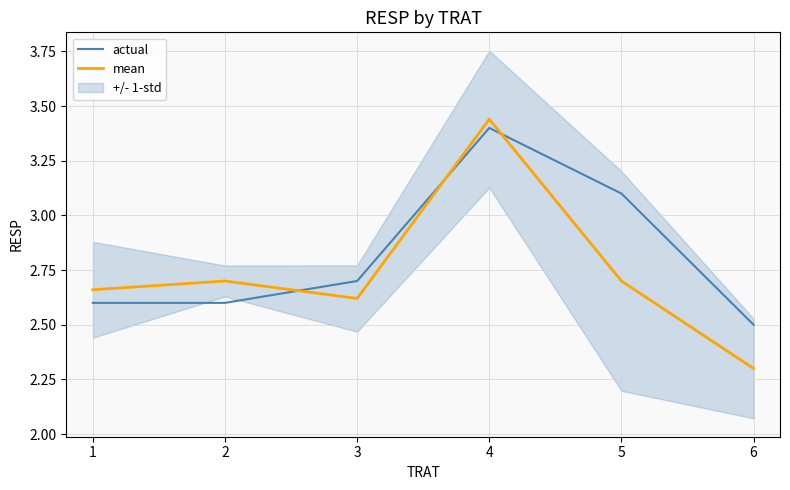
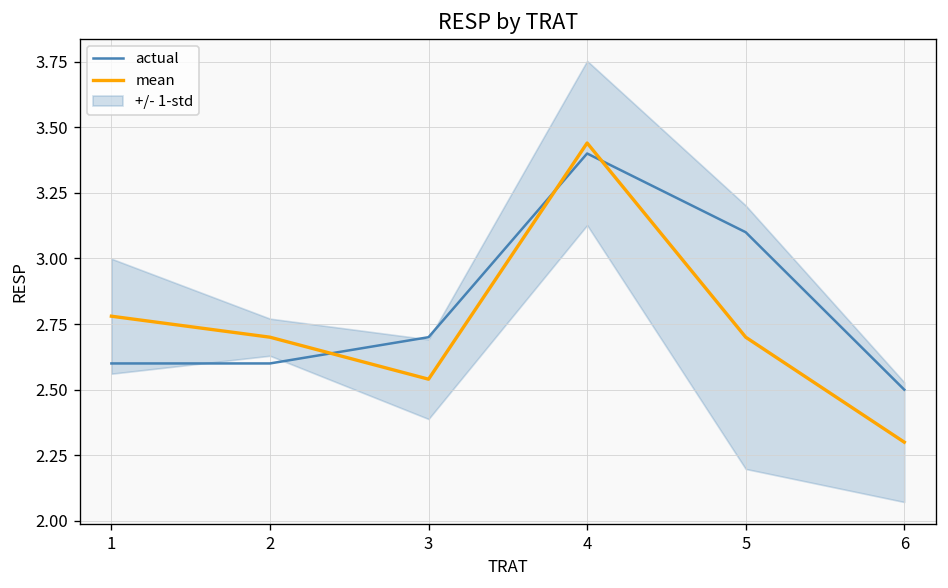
mean, 1: 2.66 -> 2.78
mean, 3: 2.62 -> 2.54
